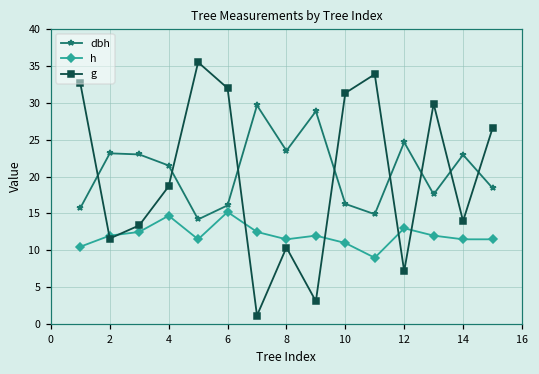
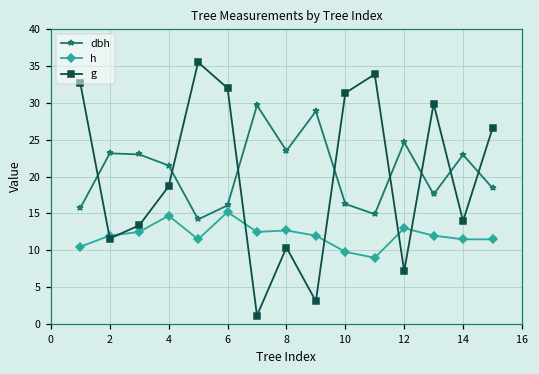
h, 8: 12 -> 13
h, 10: 11 -> 10
